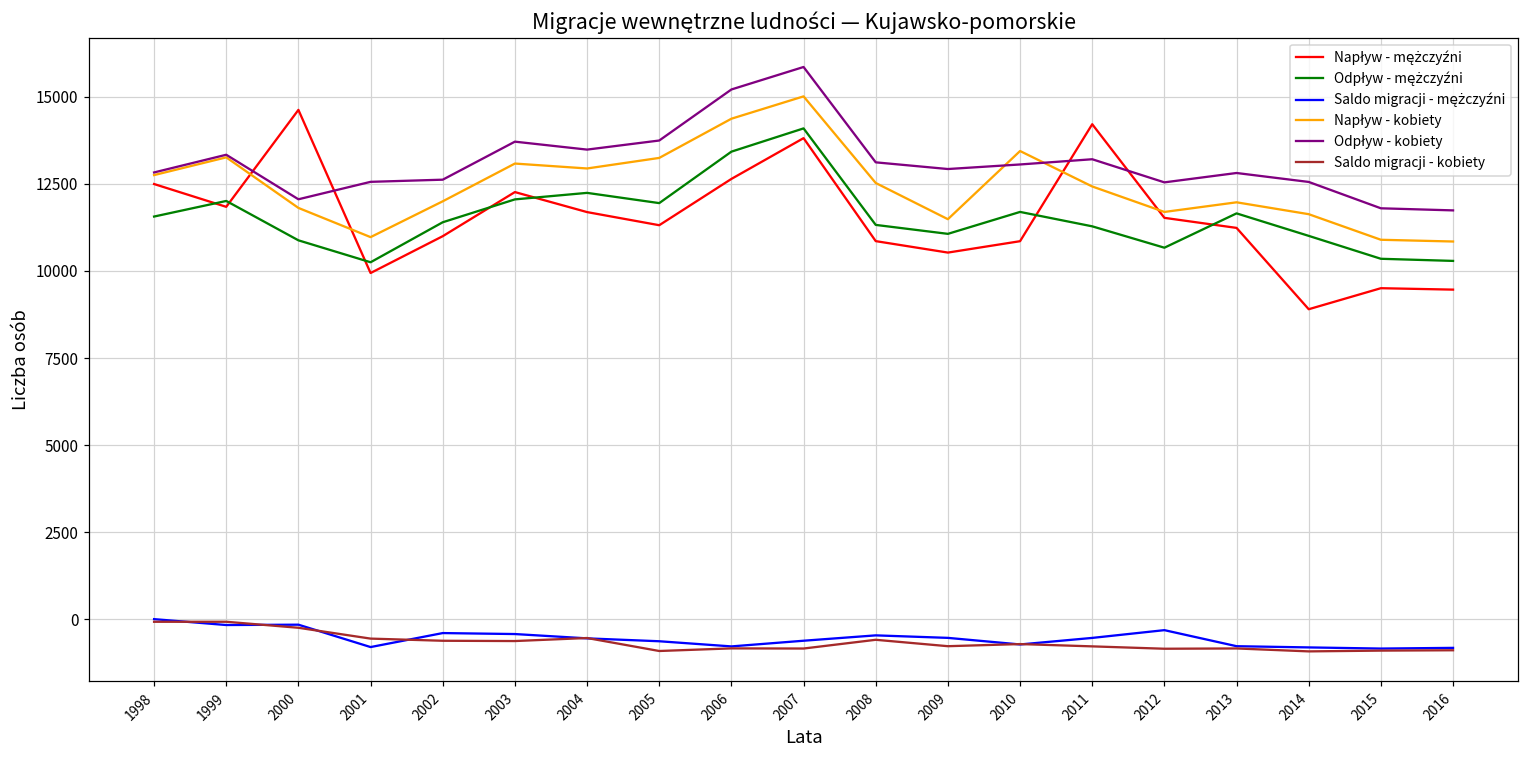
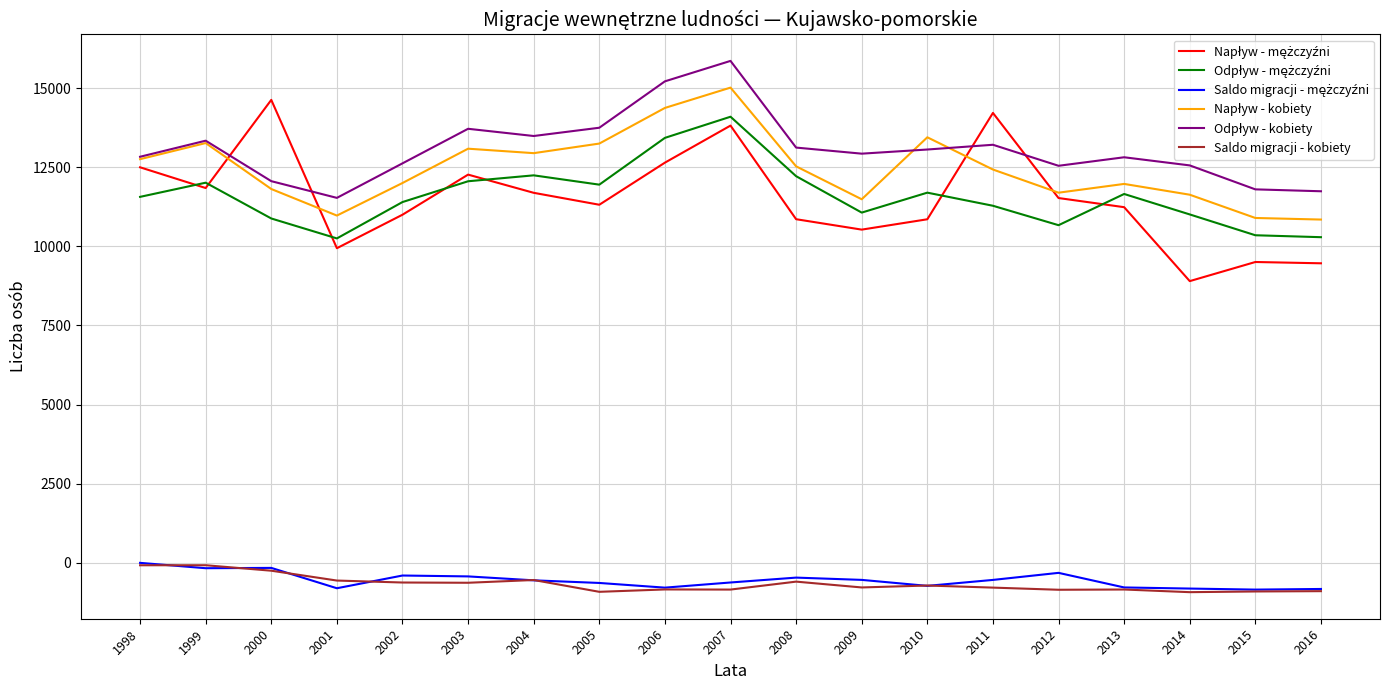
Odpływ - kobiety, 2001: 12600 -> 11500
Odpływ - mężczyźni, 2008: 11300 -> 12200
